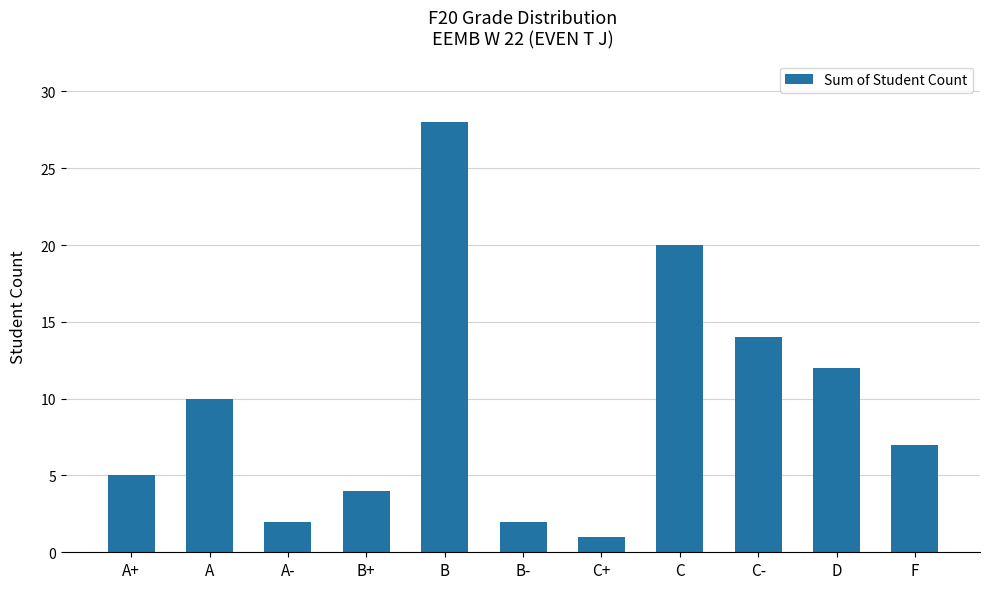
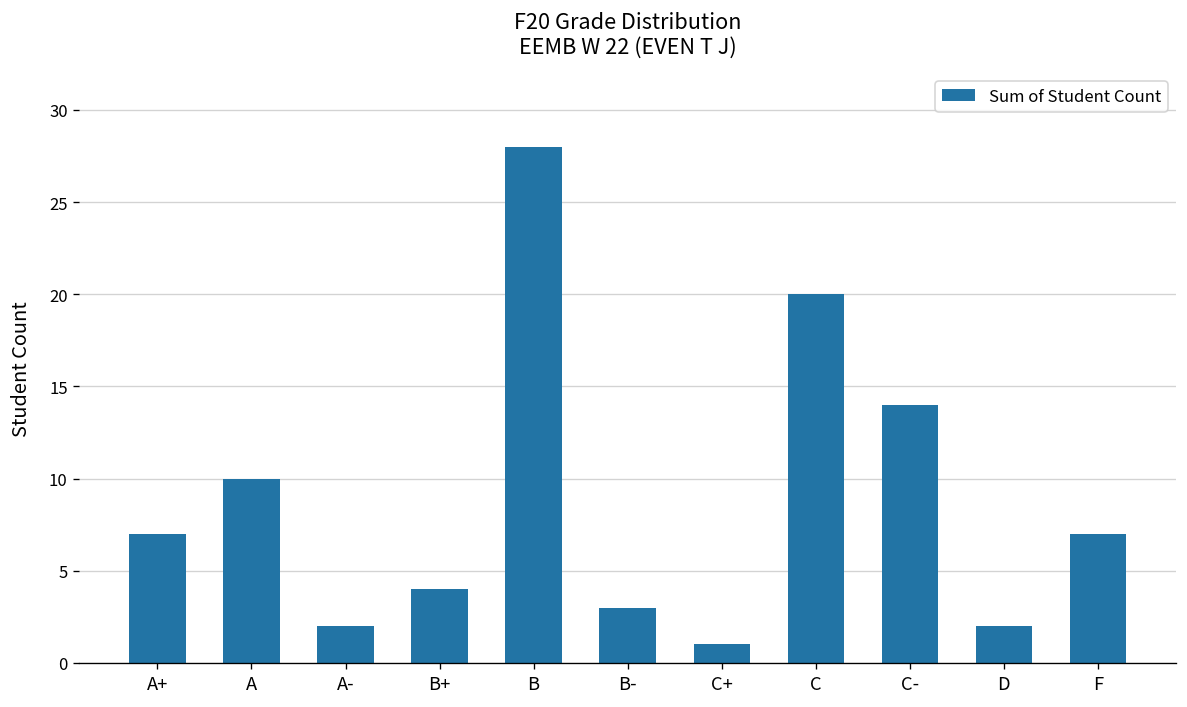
A+: 5 -> 7
B-: 2 -> 3
D: 12 -> 2
